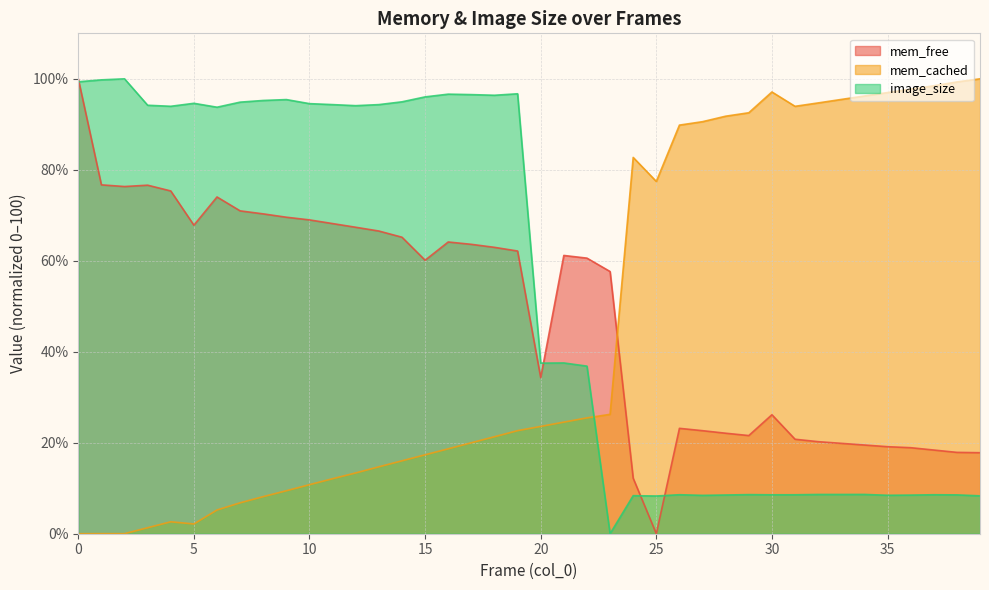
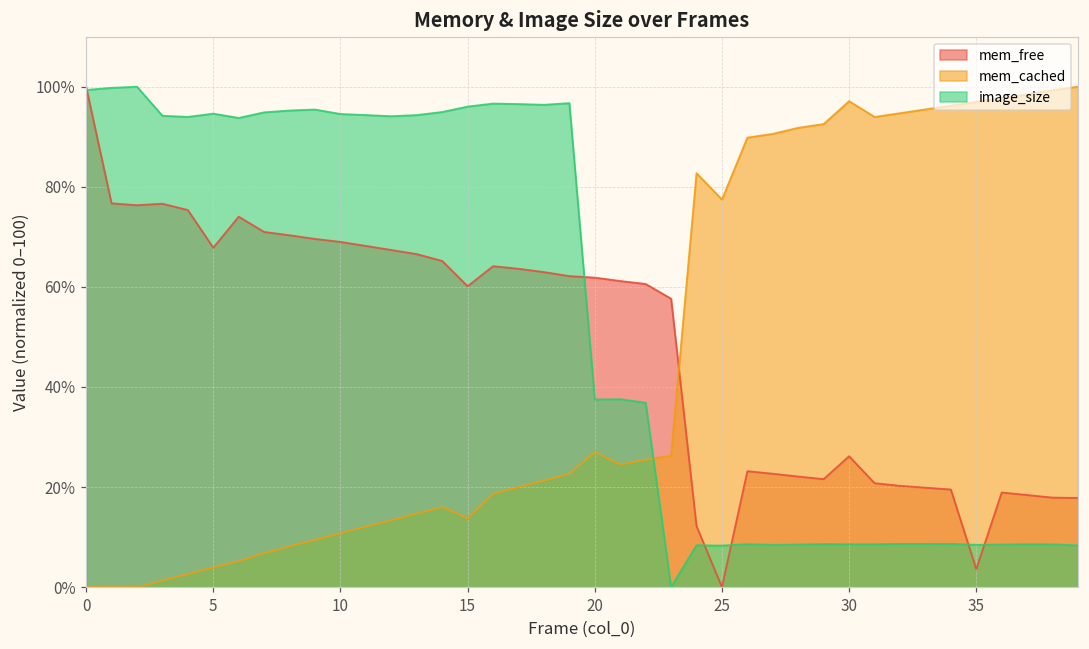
mem_cached, 5: 2% -> 4%
mem_cached, 15: 17% -> 14%
mem_free, 20: 34% -> 62%
mem_cached, 20: 24% -> 27%
mem_free, 35: 19% -> 4%
